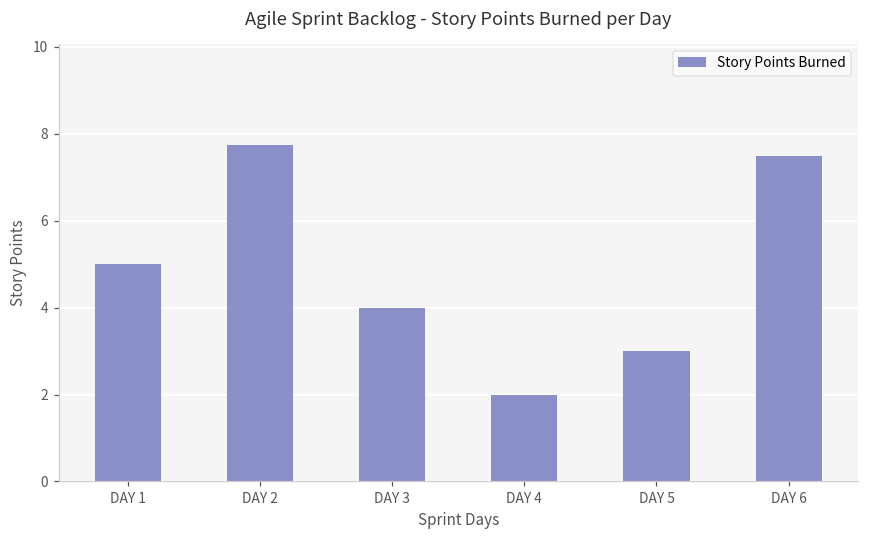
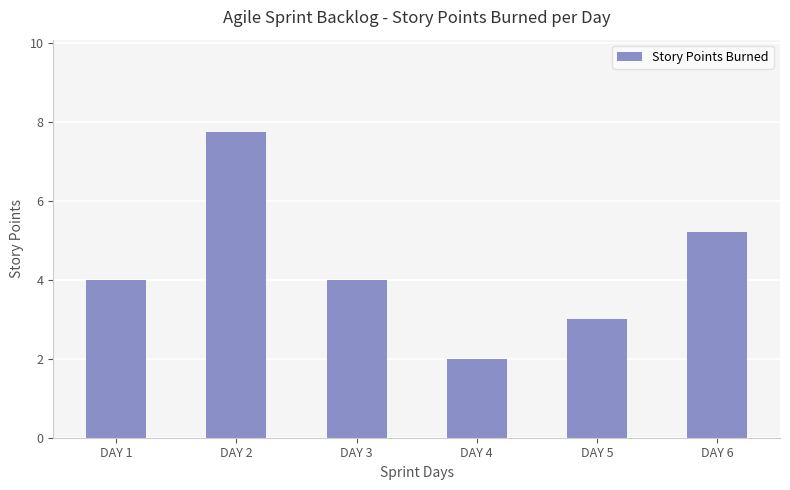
DAY 1: 5 -> 4
DAY 6: 7.5 -> 5.2
